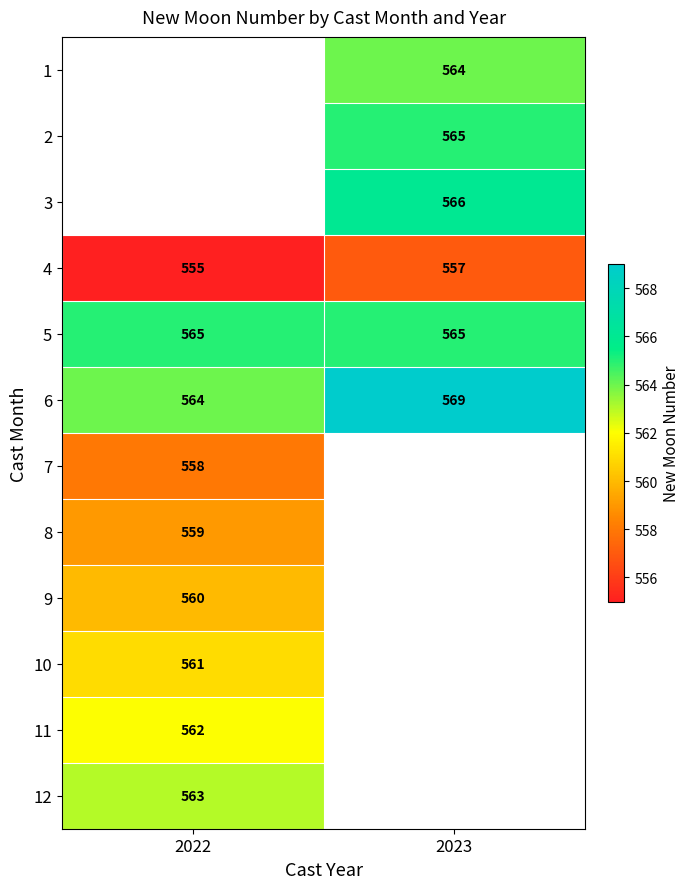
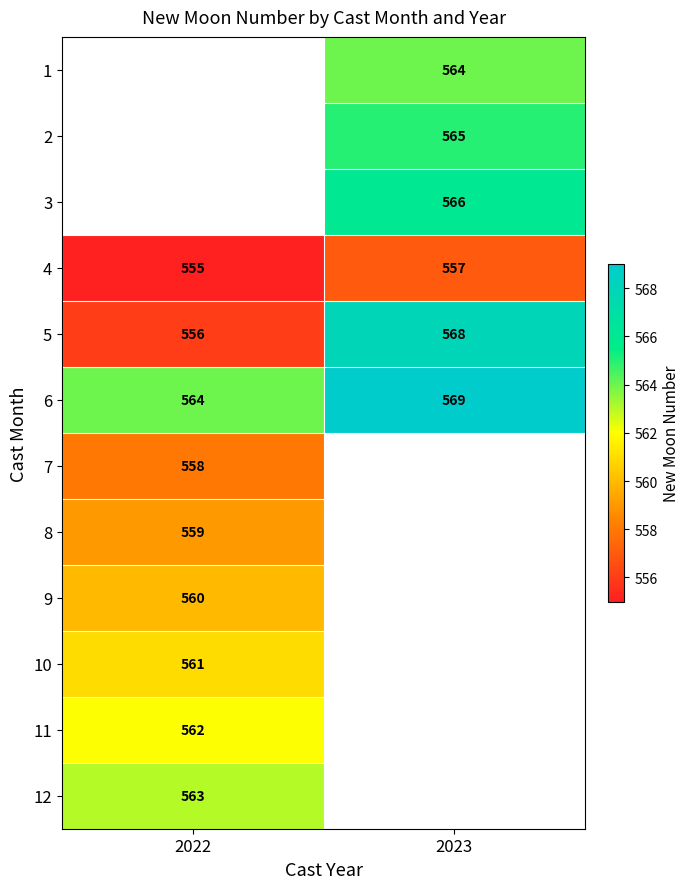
5, 2022: 565 -> 556
5, 2023: 565 -> 568
